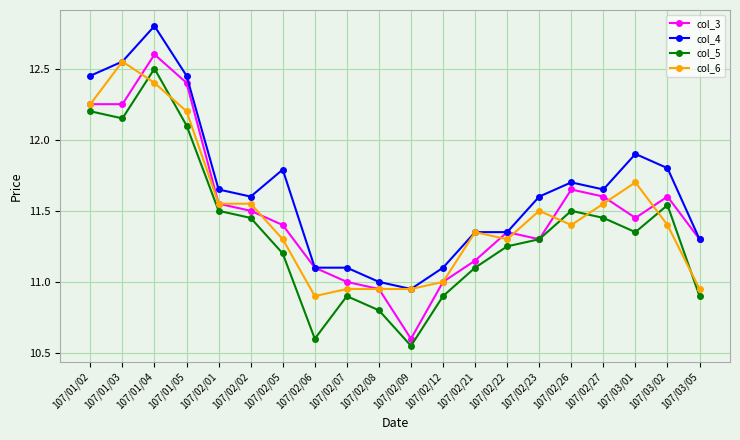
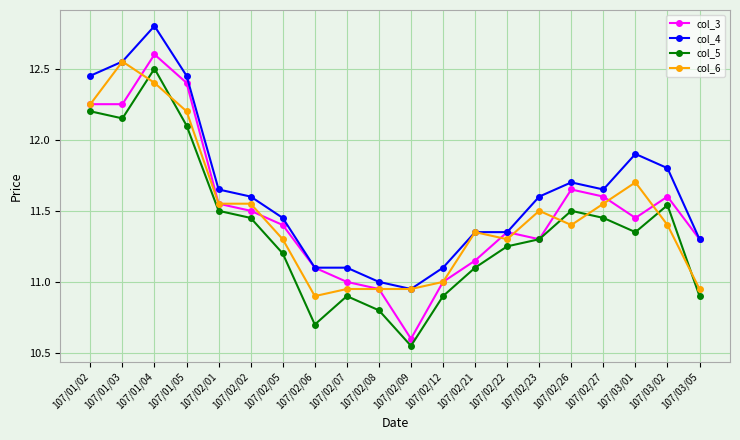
col_4, 107/02/05: 11.79 -> 11.45
col_5, 107/02/06: 10.6 -> 10.7
